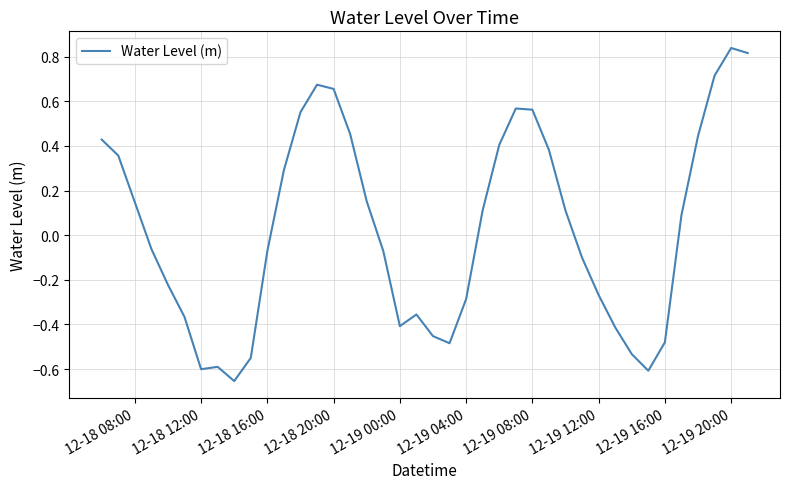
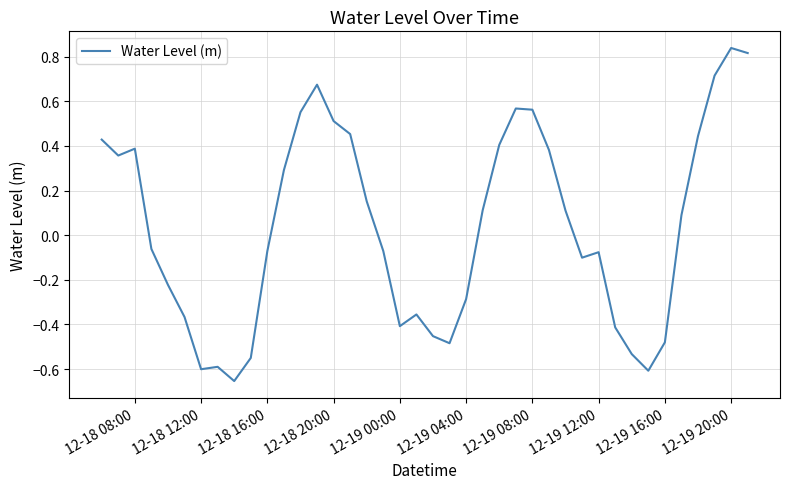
12-18 08:00: 0.15 -> 0.39
12-18 20:00: 0.66 -> 0.51
12-19 12:00: -0.27 -> -0.08
